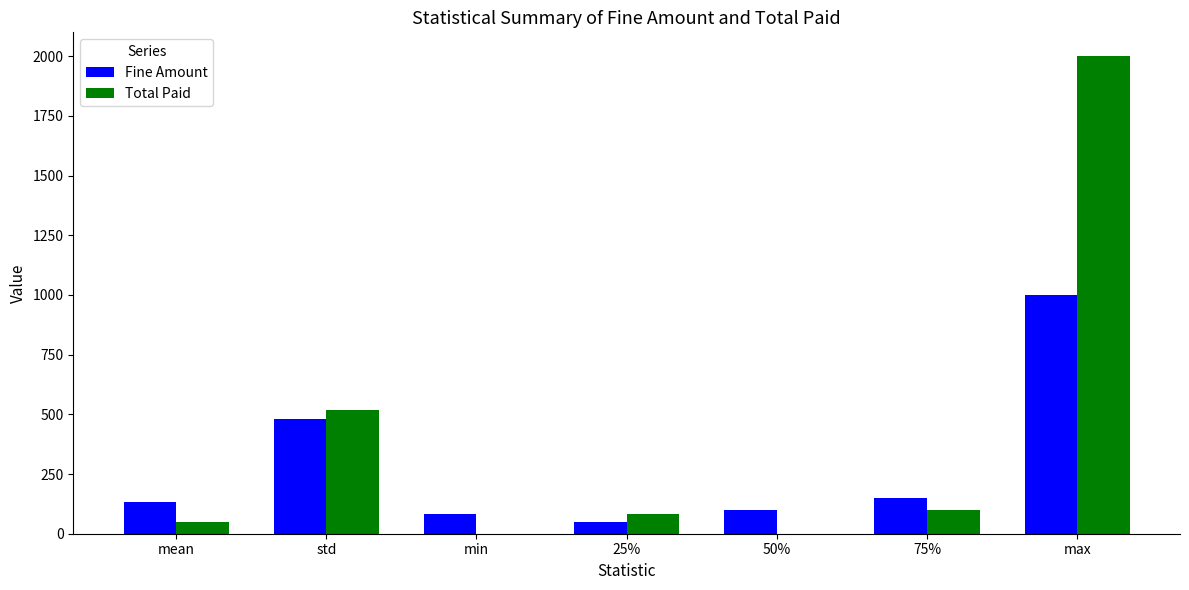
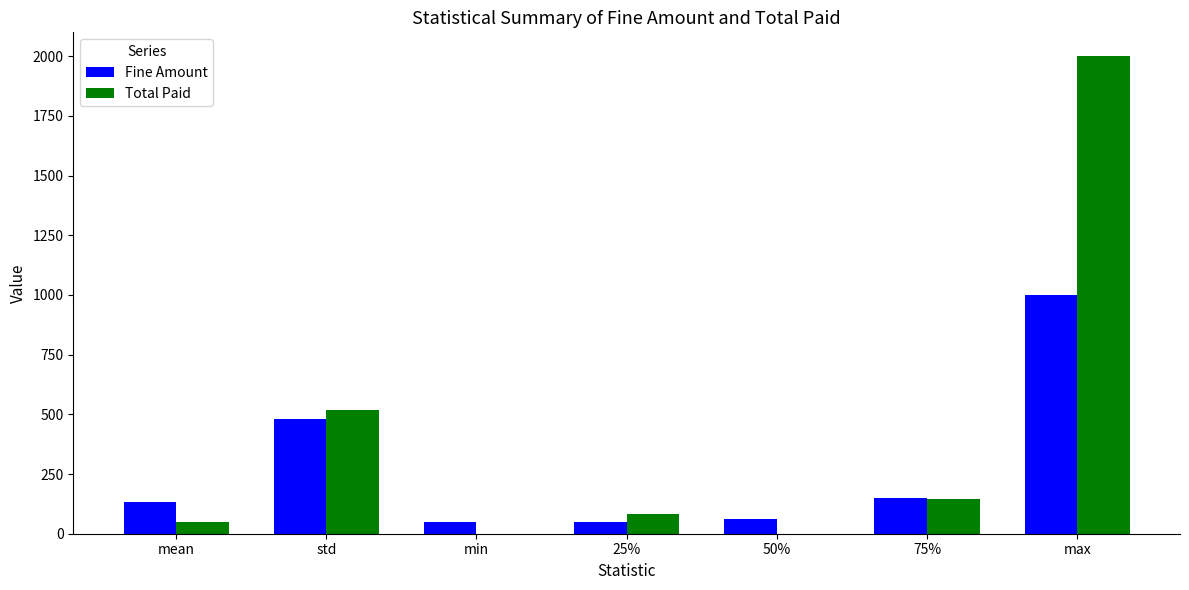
Fine Amount, min: 80 -> 50
Fine Amount, 50%: 100 -> 60
Total Paid, 75%: 100 -> 150
